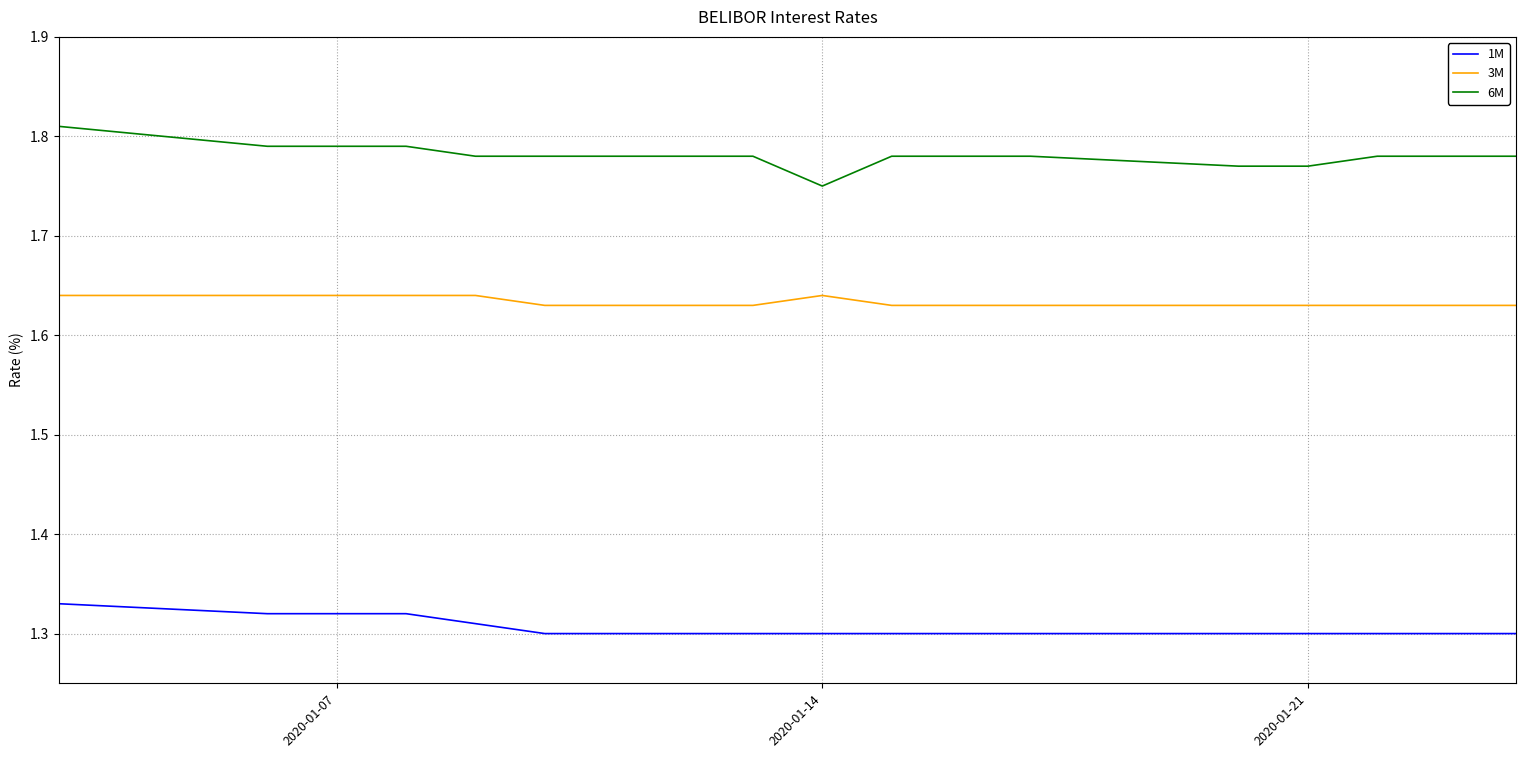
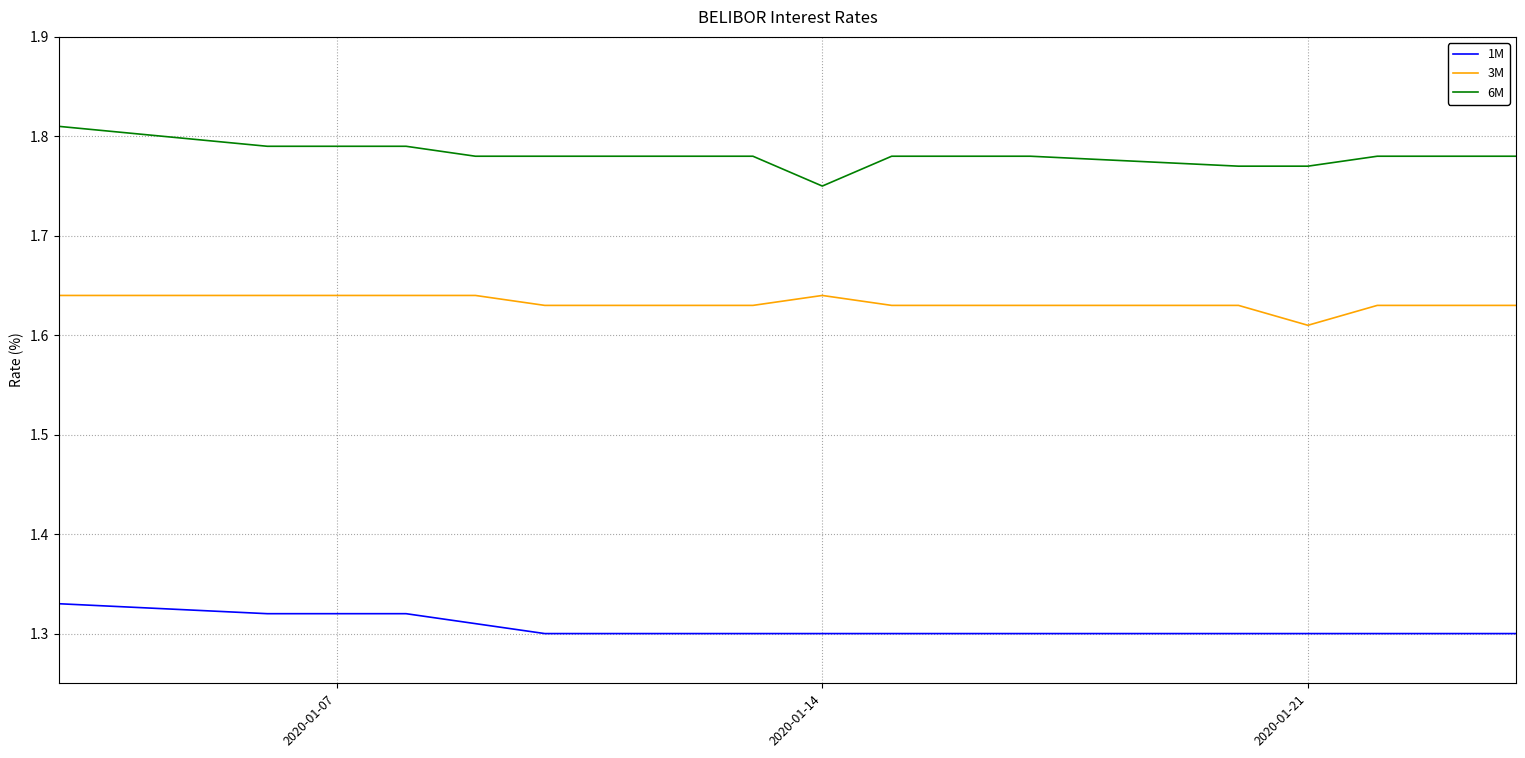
3M, 2020-01-21: 1.63 -> 1.61
